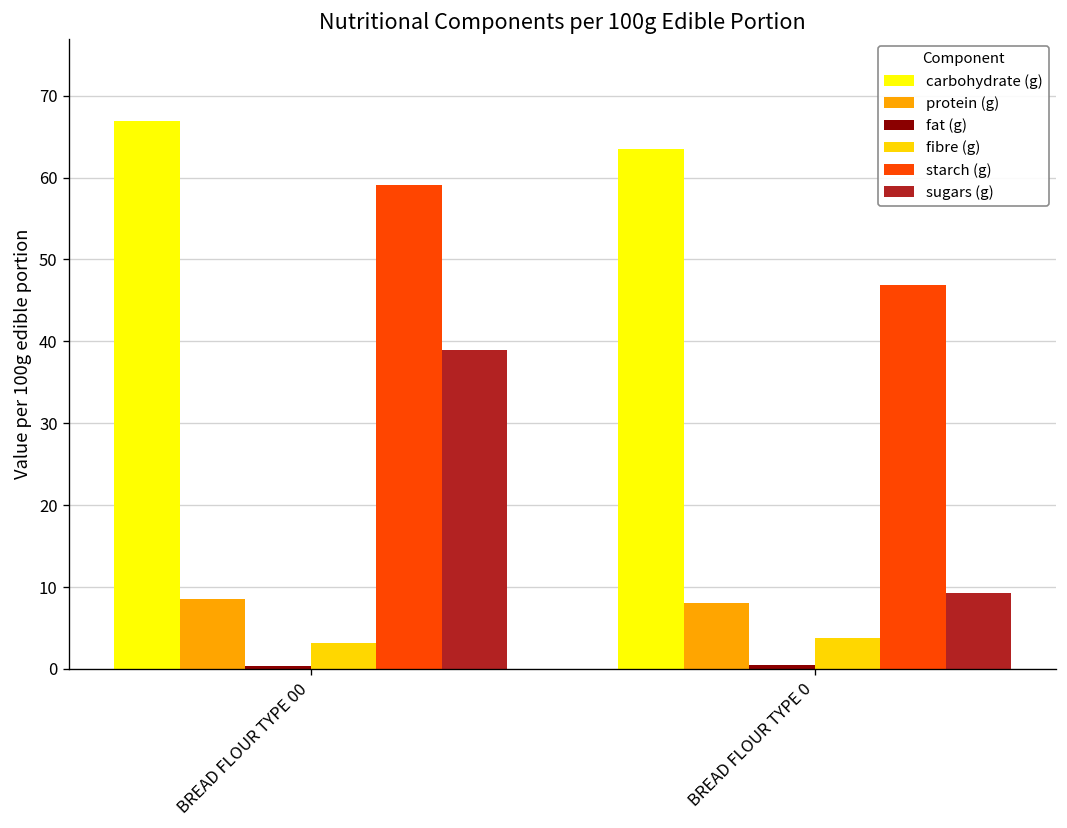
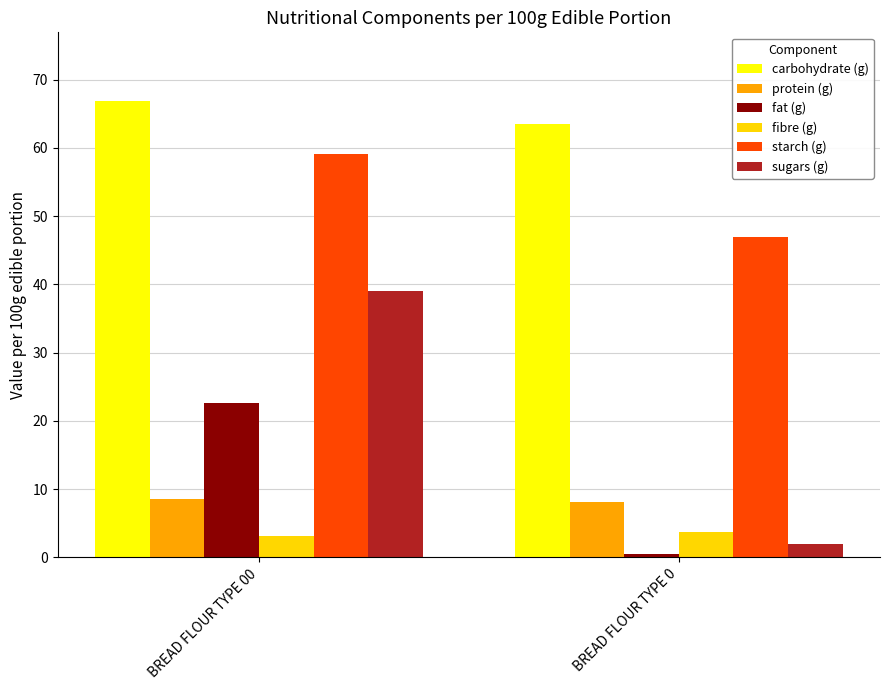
fat (g), BREAD FLOUR TYPE 00: 0 -> 23
sugars (g), BREAD FLOUR TYPE 0: 9 -> 2
